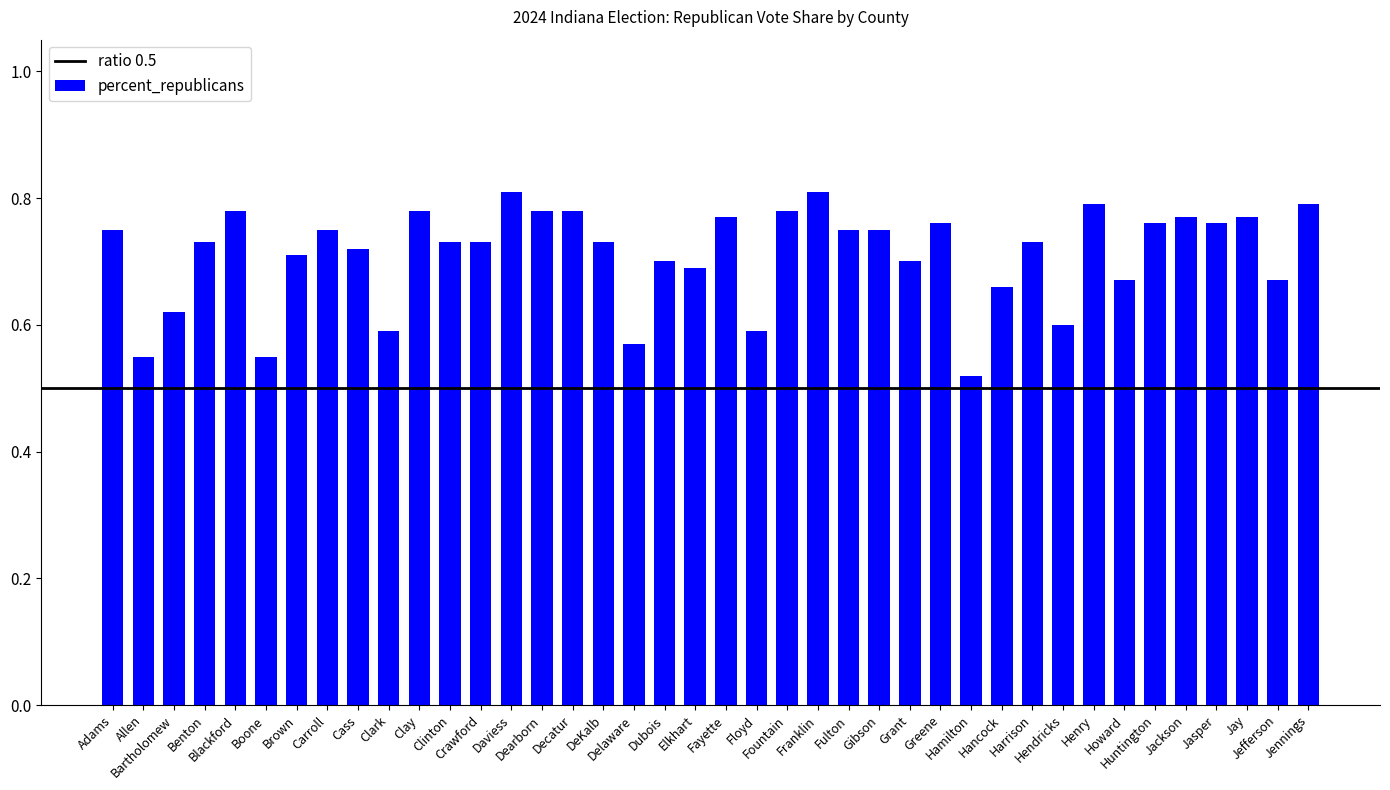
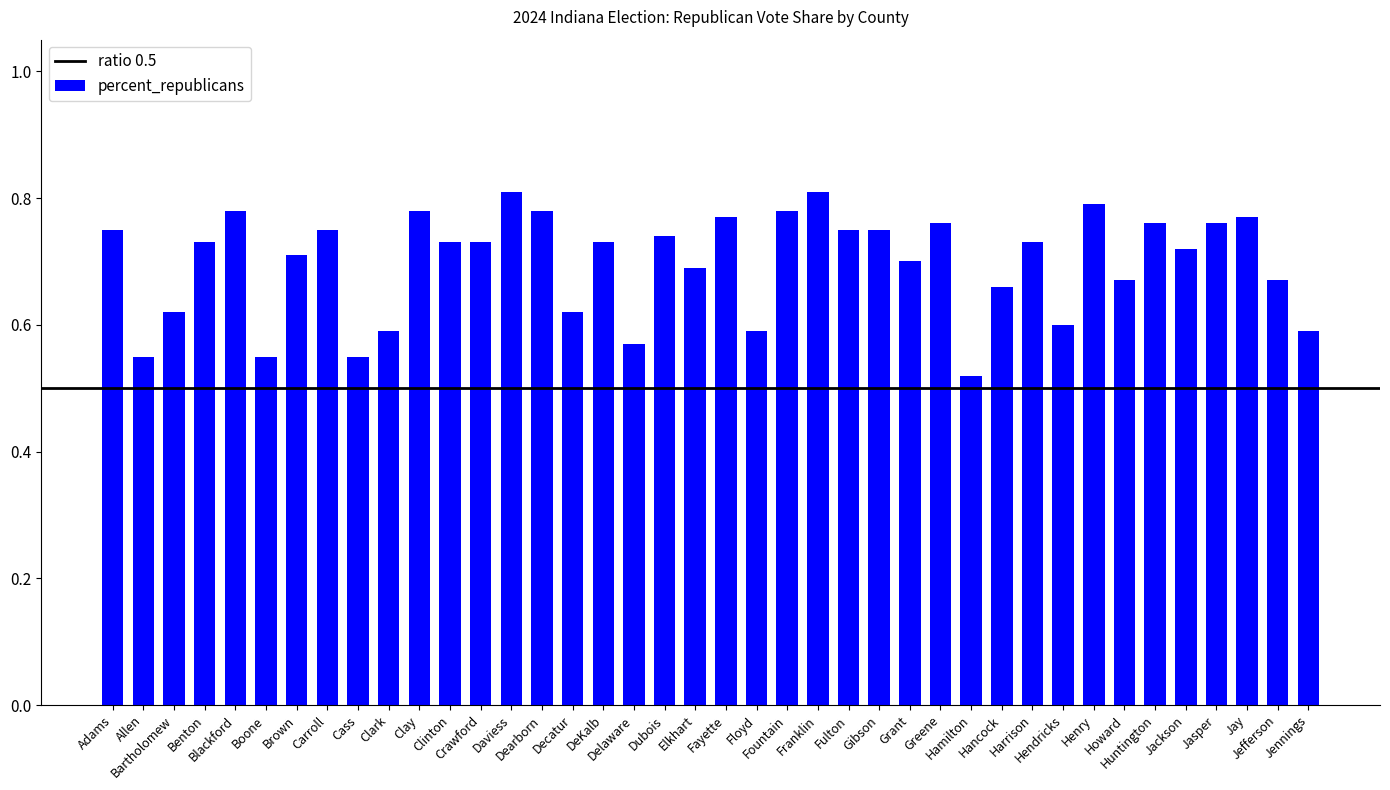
Cass: 0.72 -> 0.55
Decatur: 0.78 -> 0.62
Dubois: 0.70 -> 0.74
Jackson: 0.77 -> 0.72
Jennings: 0.79 -> 0.59
